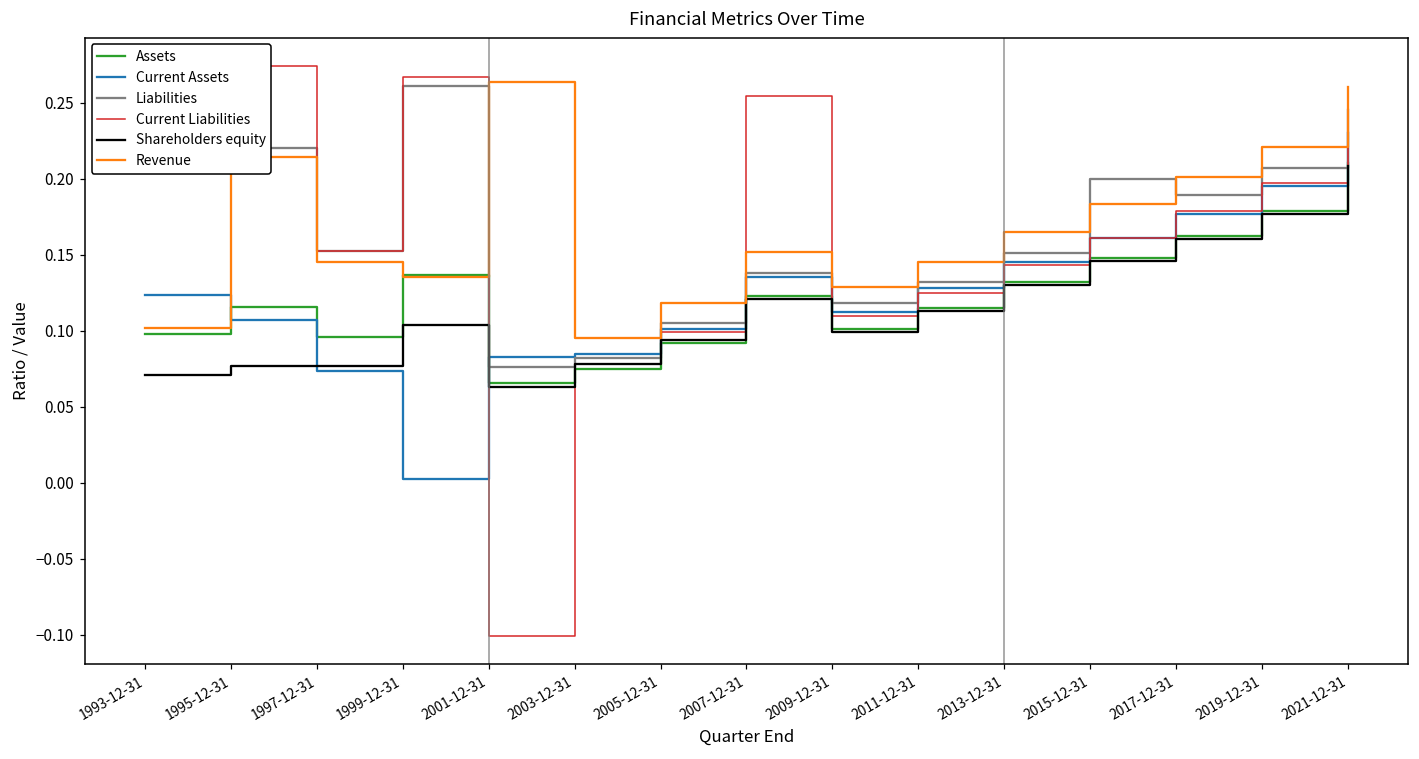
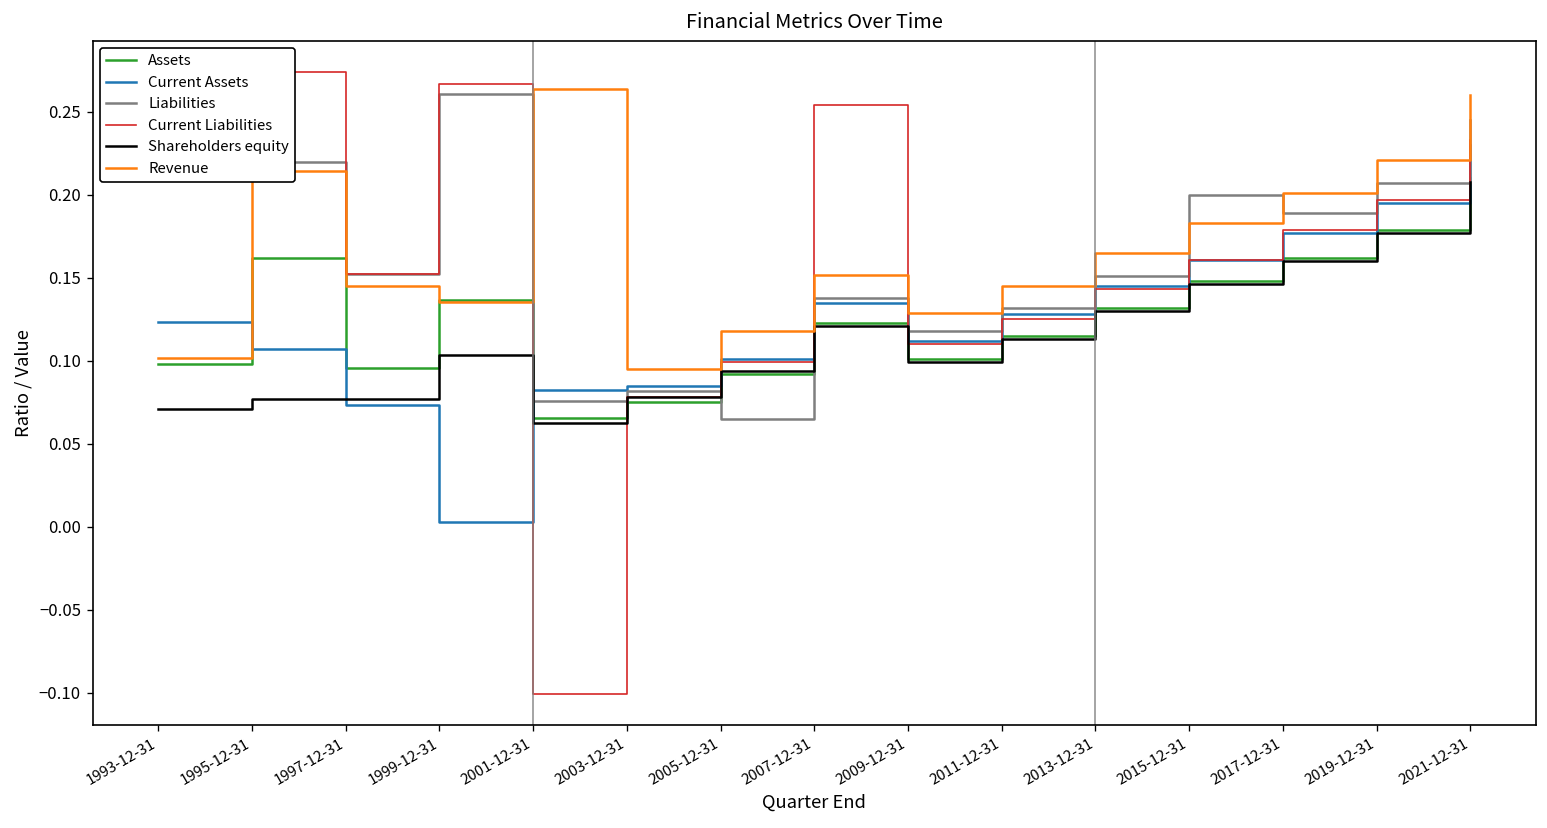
Assets, 1995-12-31: 0.116 -> 0.162
Liabilities, 2005-12-31: 0.105 -> 0.065
